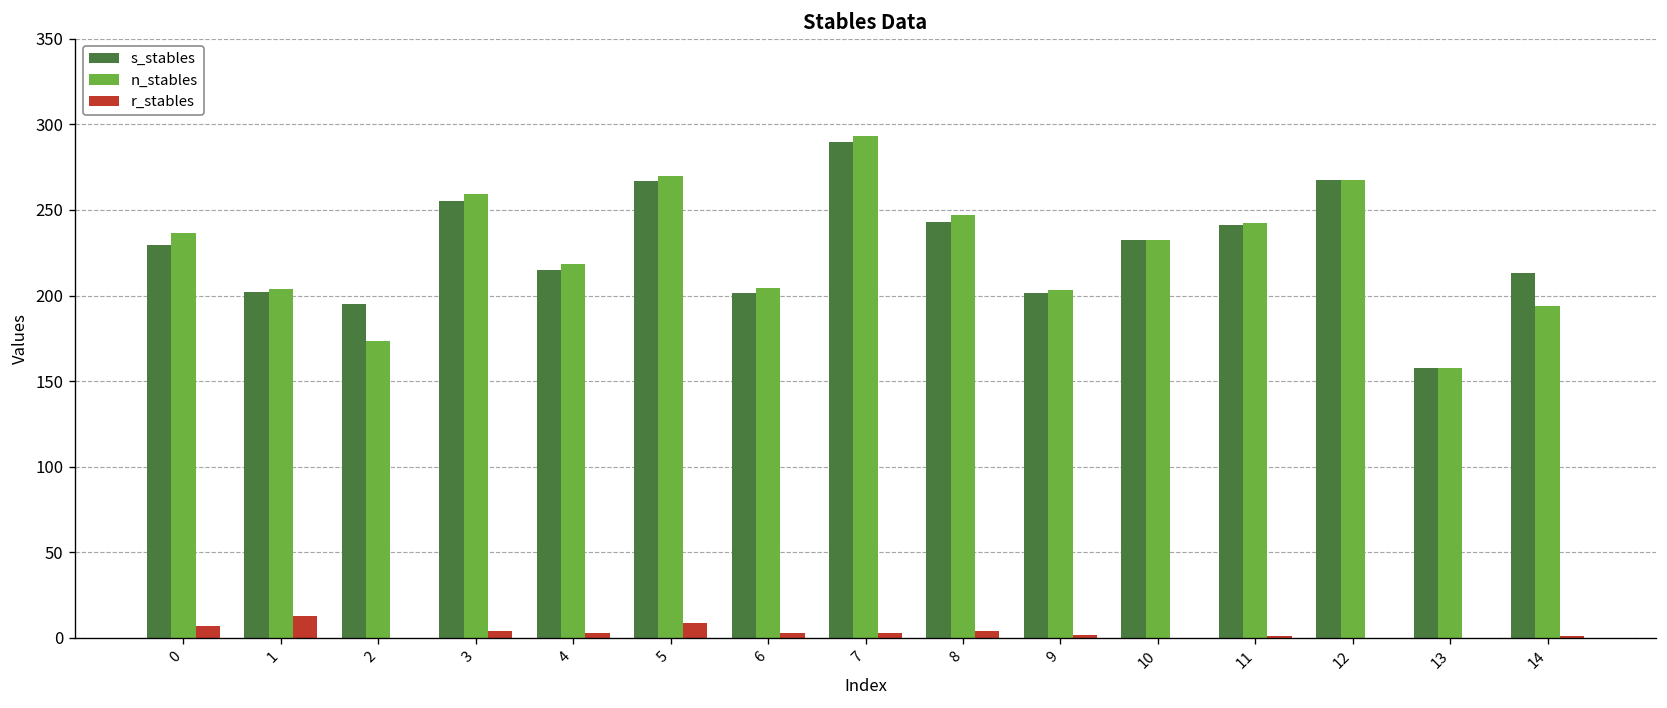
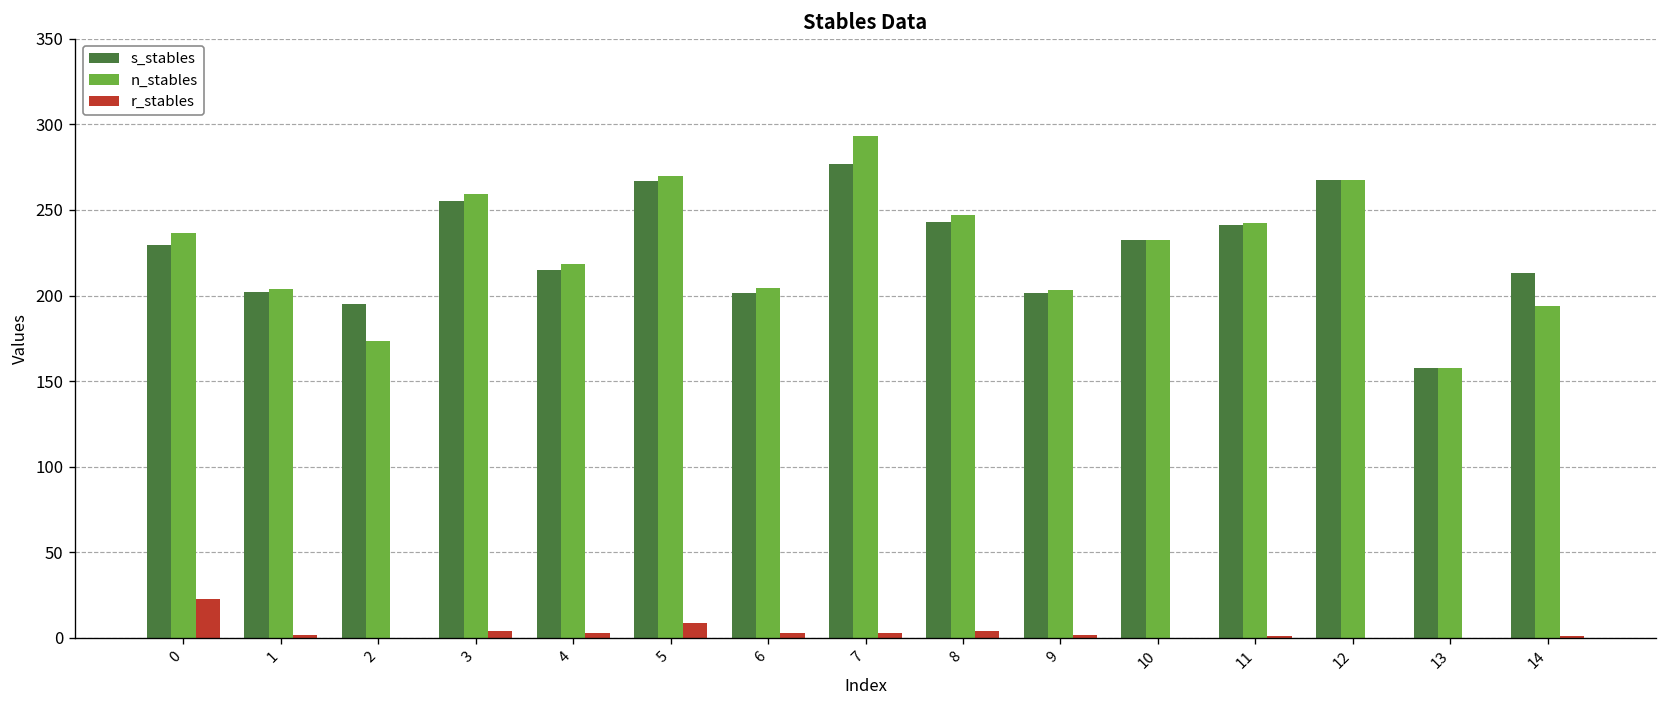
r_stables, 0: 7 -> 22
r_stables, 1: 13 -> 2
s_stables, 7: 290 -> 277
